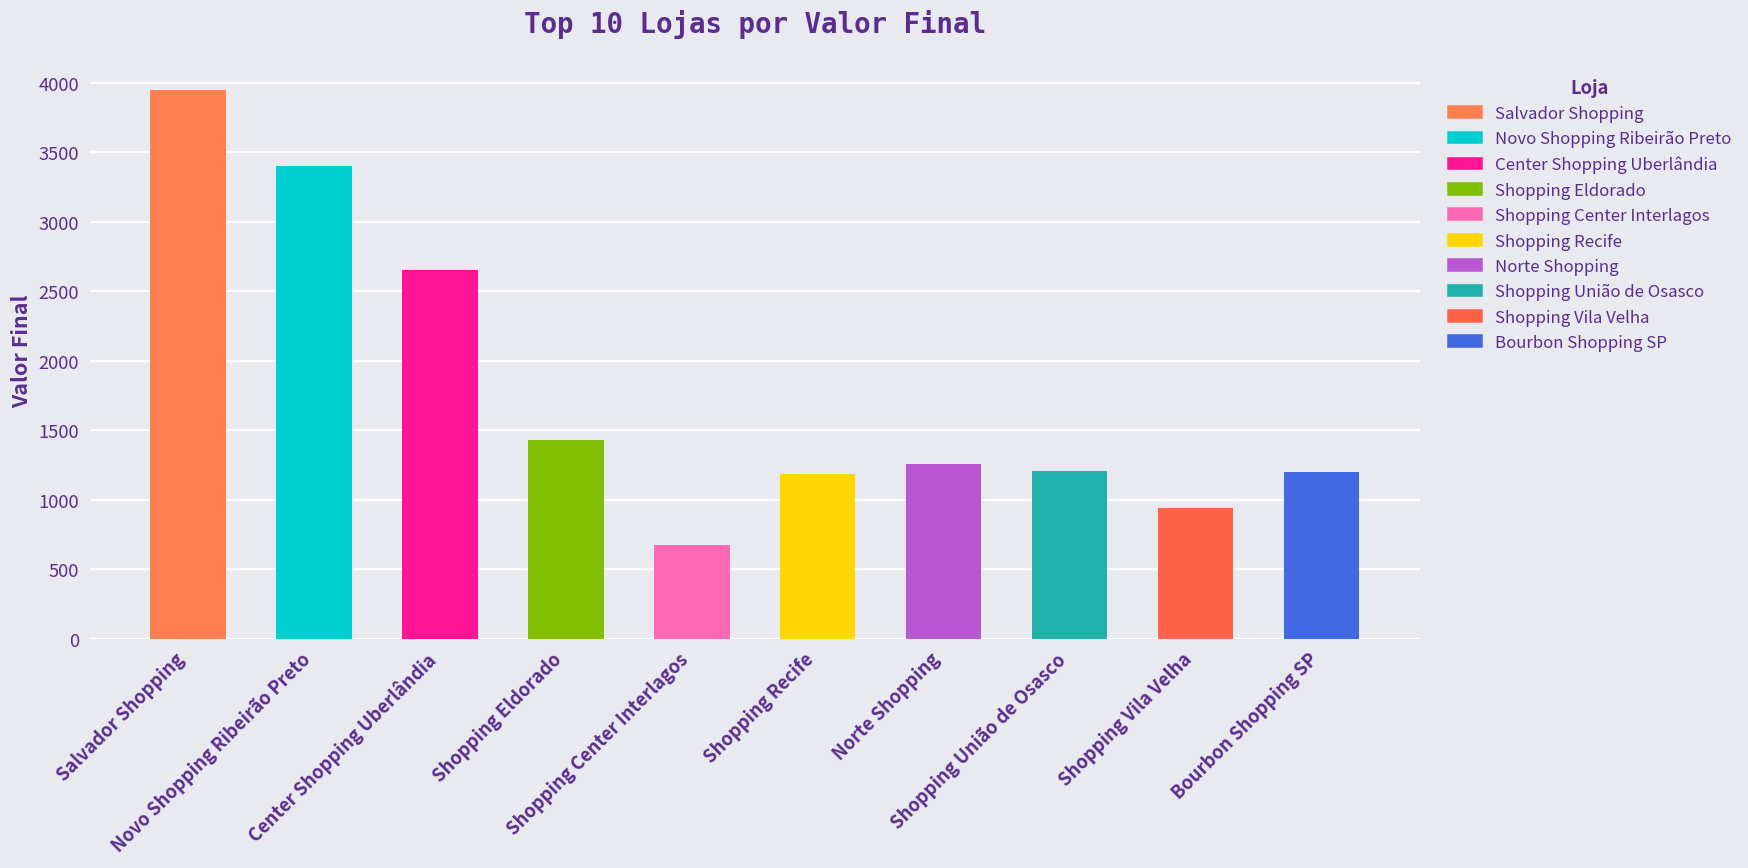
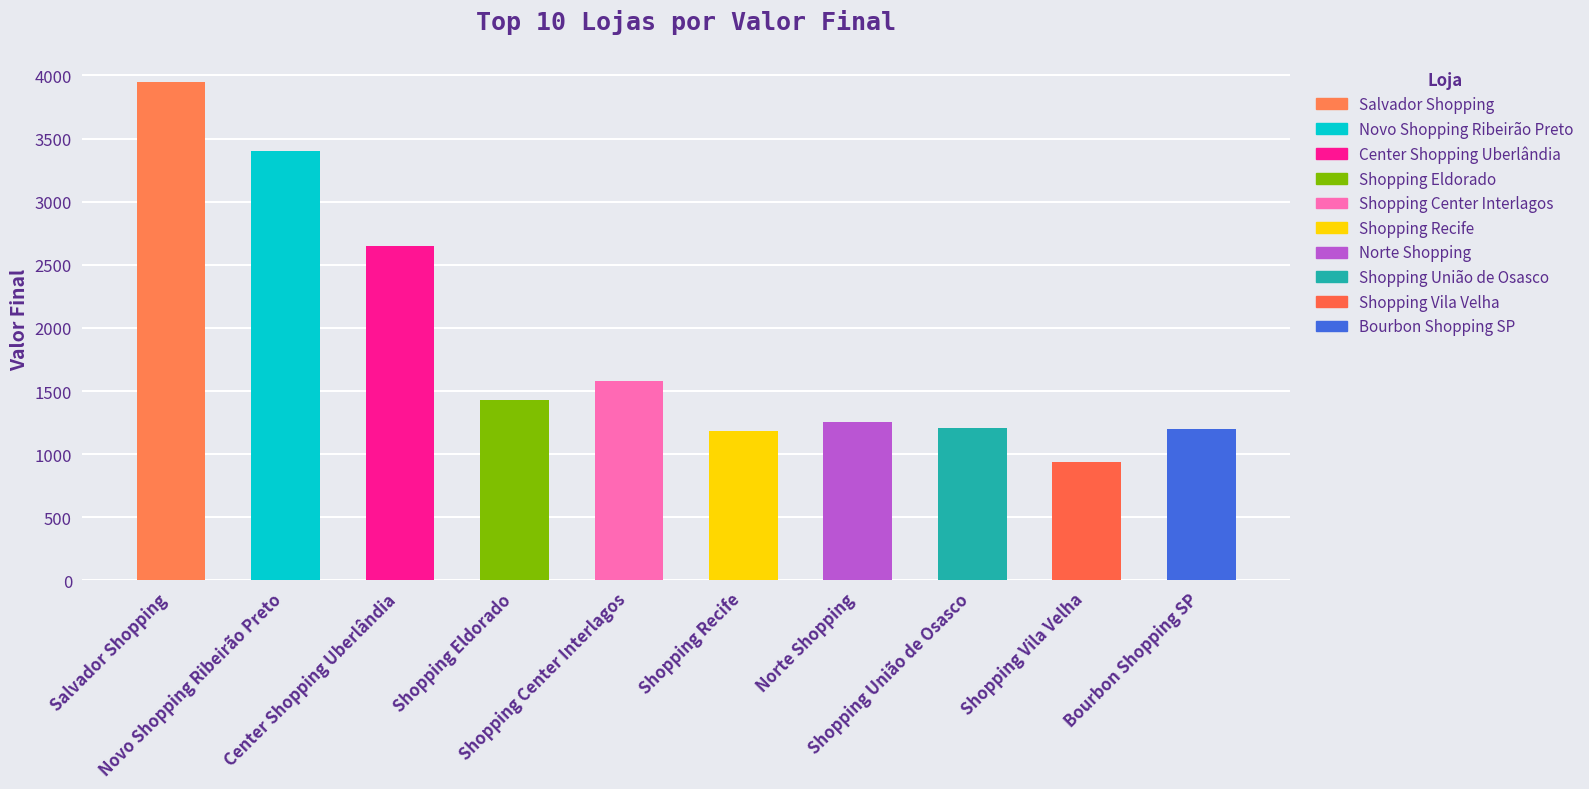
Shopping Center Interlagos: 680 -> 1580
